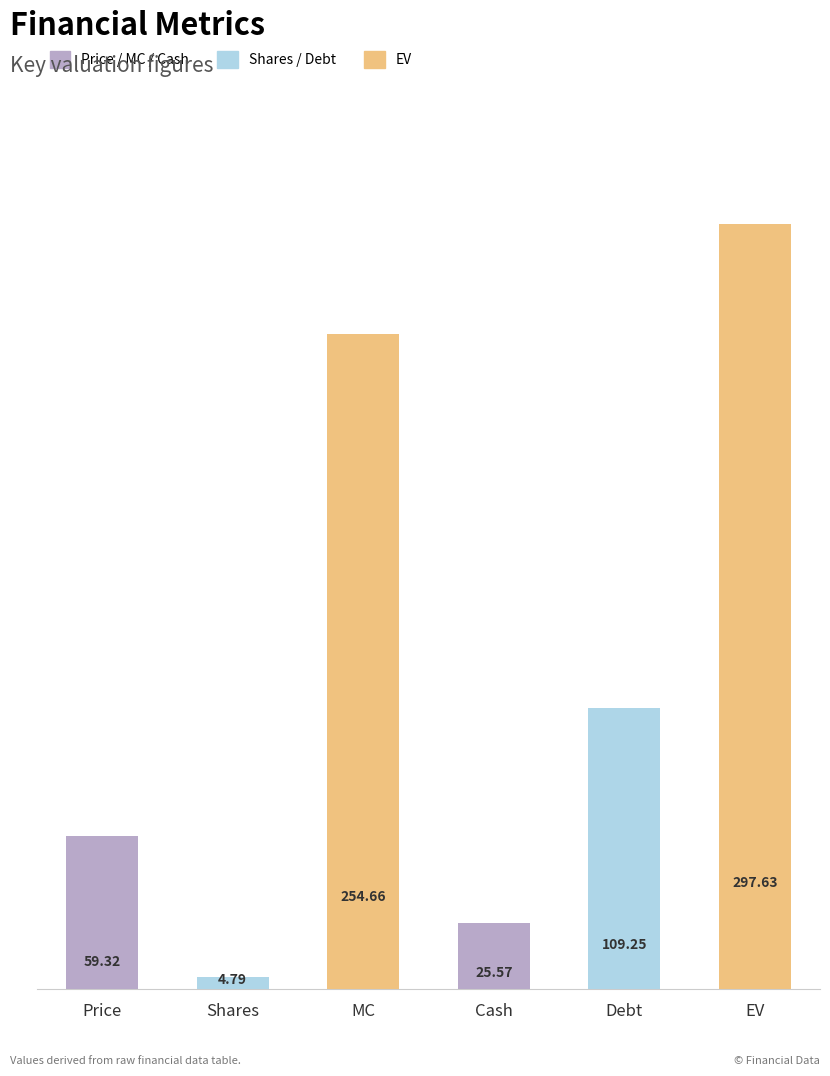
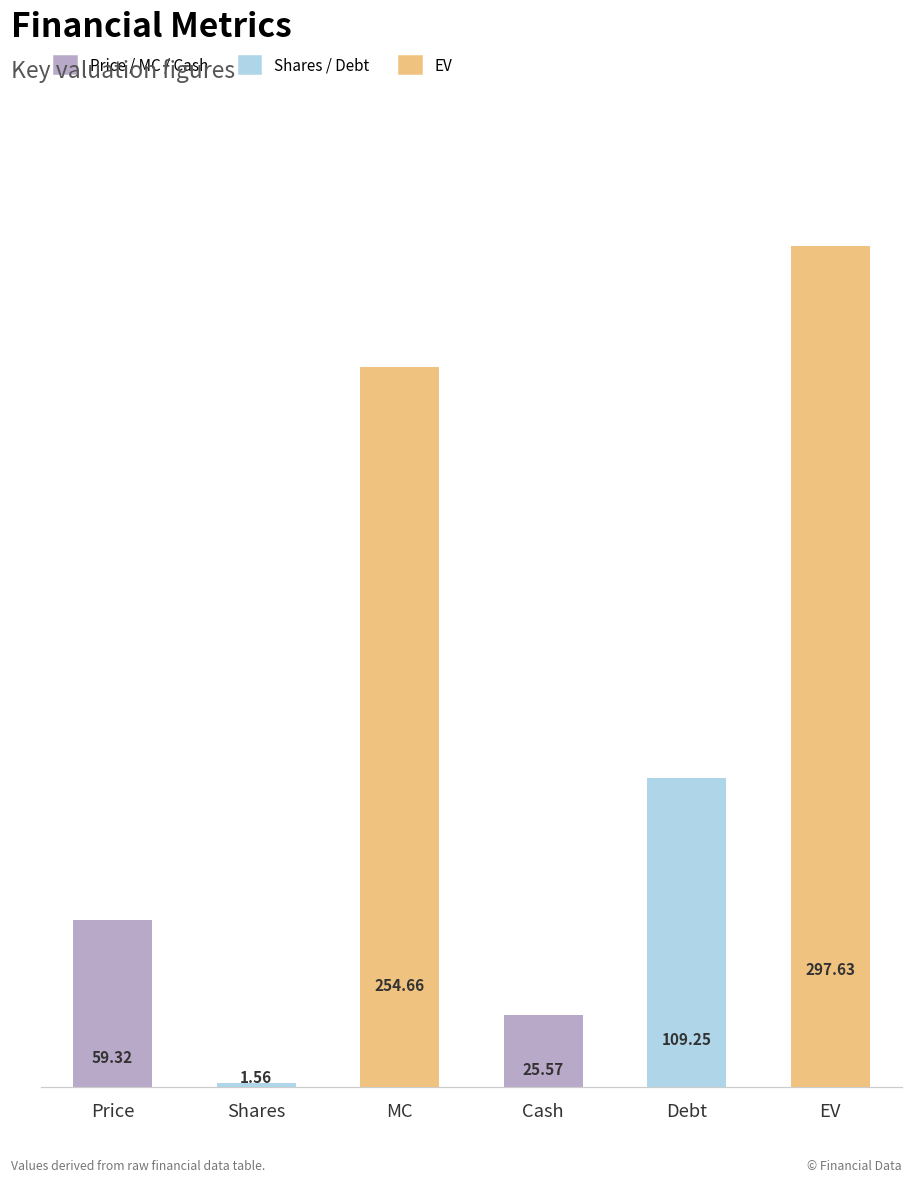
Shares: 4.79 -> 1.56
